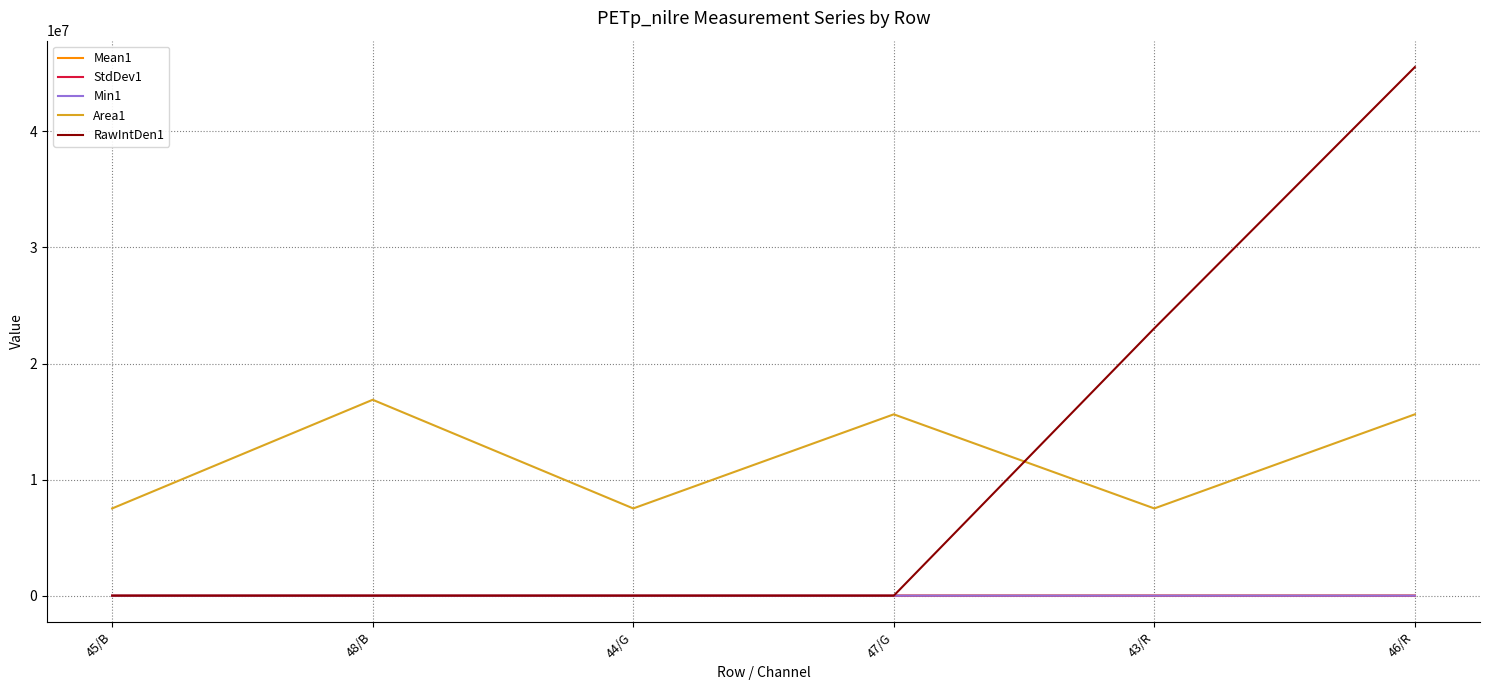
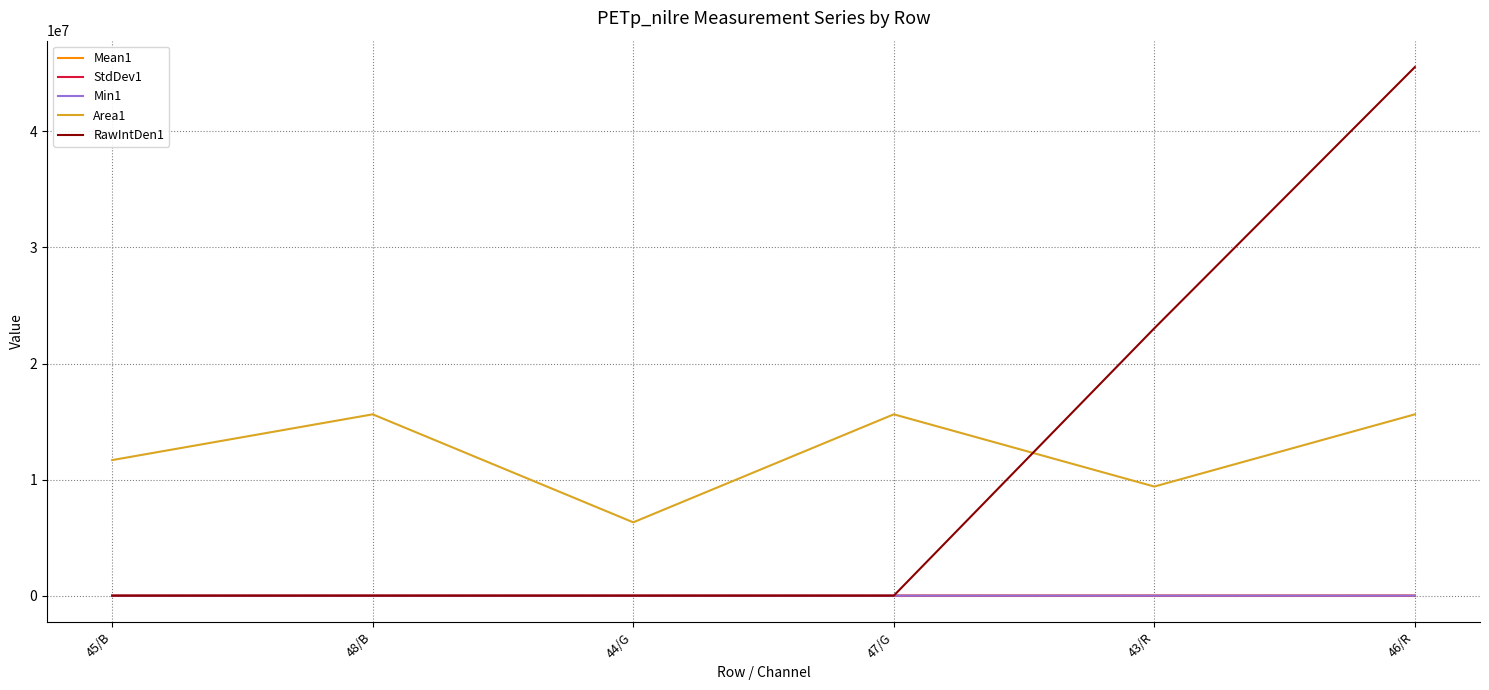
Area1, 45/B: 7500000 -> 11700000
Area1, 48/B: 16900000 -> 15600000
Area1, 44/G: 7500000 -> 6300000
Area1, 43/R: 7500000 -> 9400000
